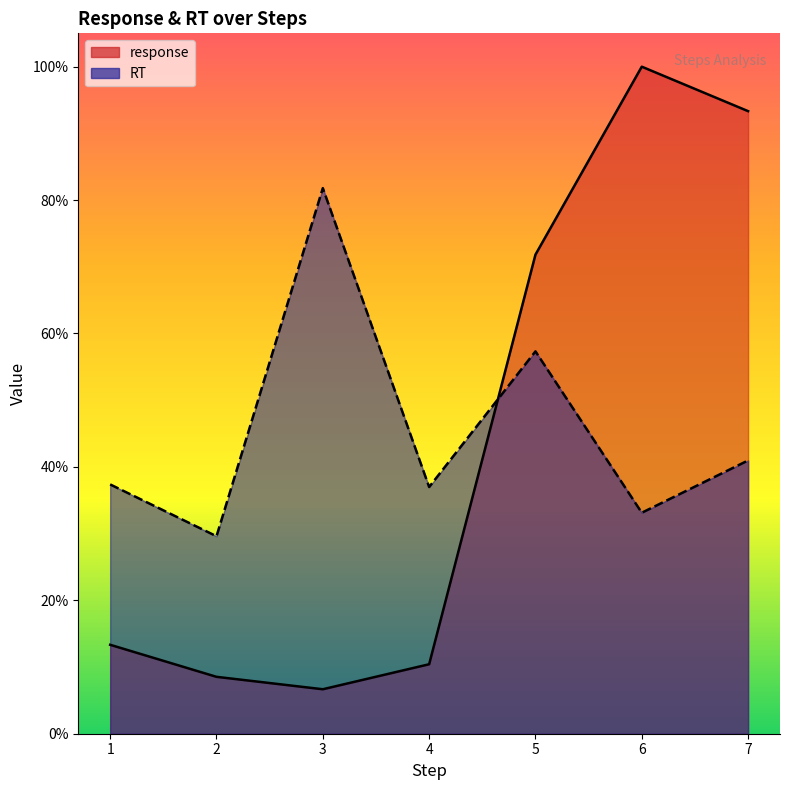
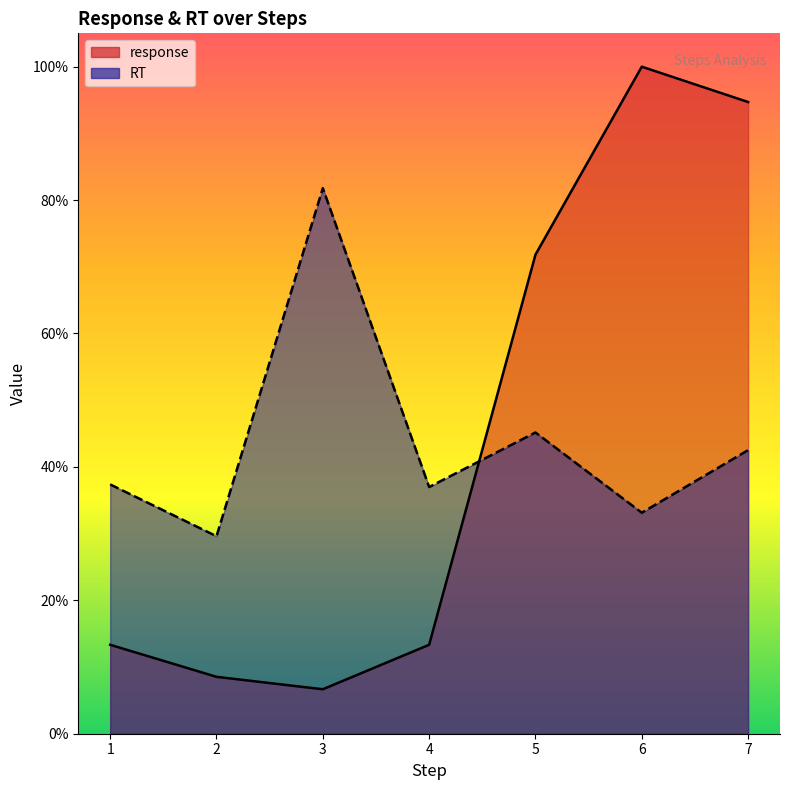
response, 4: 10% -> 13%
RT, 5: 57% -> 45%
response, 7: 93% -> 95%
RT, 7: 41% -> 43%
